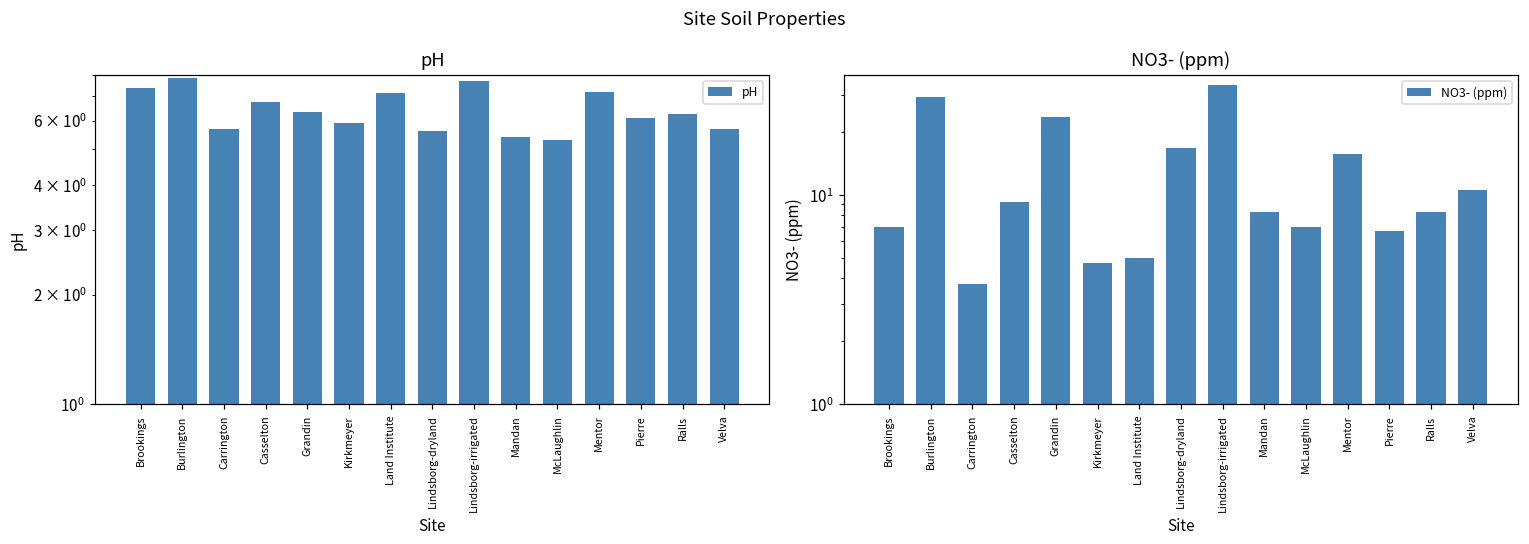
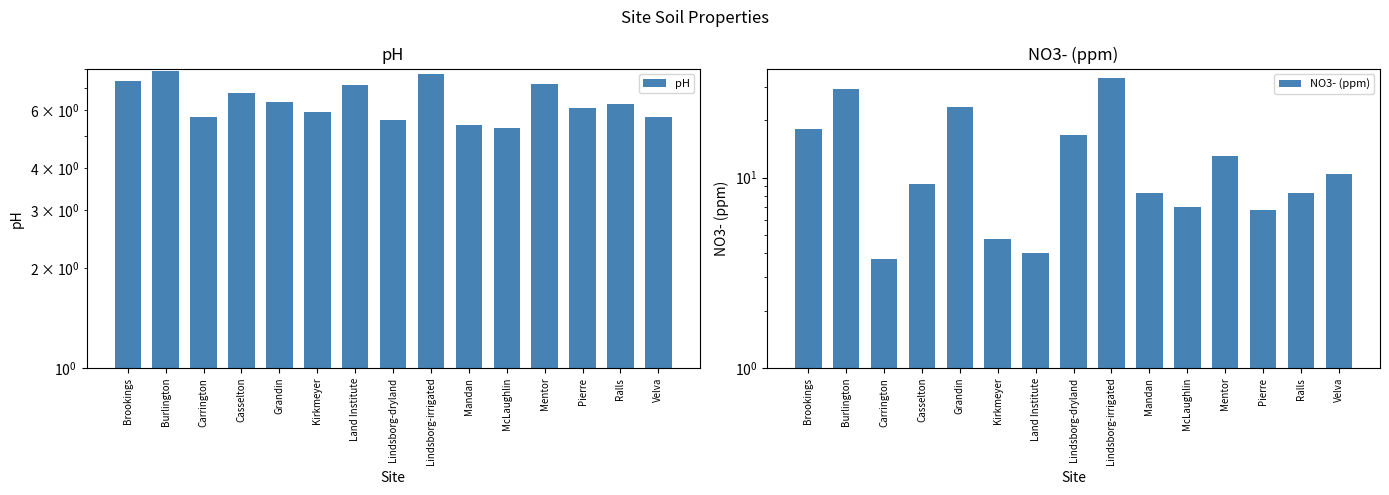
NO3- (ppm), Brookings: 7 -> 18
NO3- (ppm), Land Institute: 5 -> 4
NO3- (ppm), Mentor: 16 -> 13
